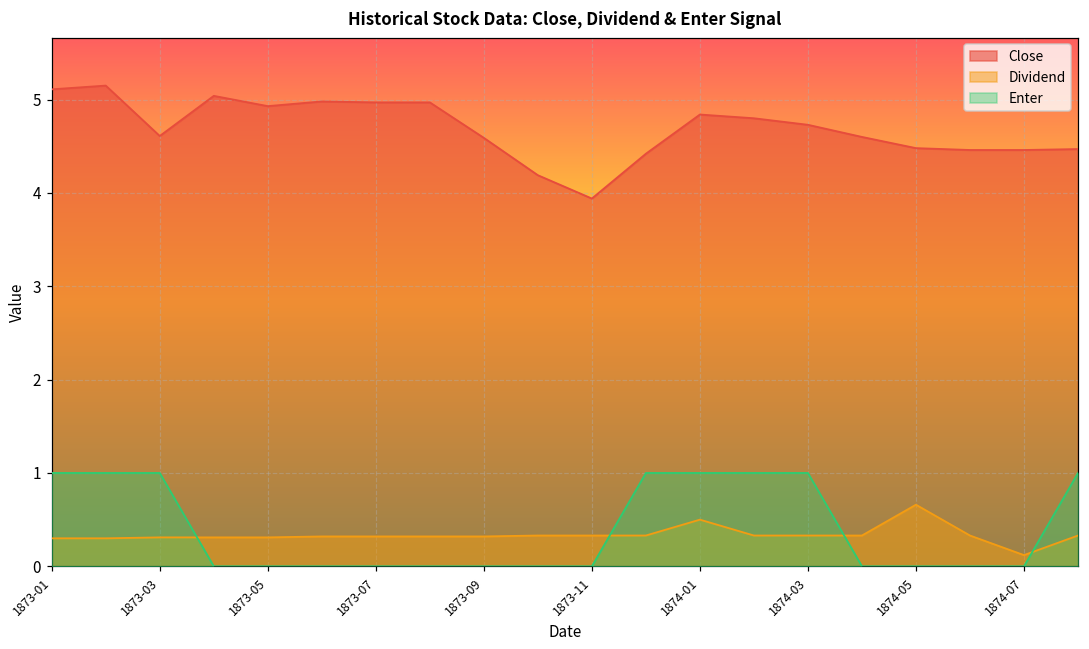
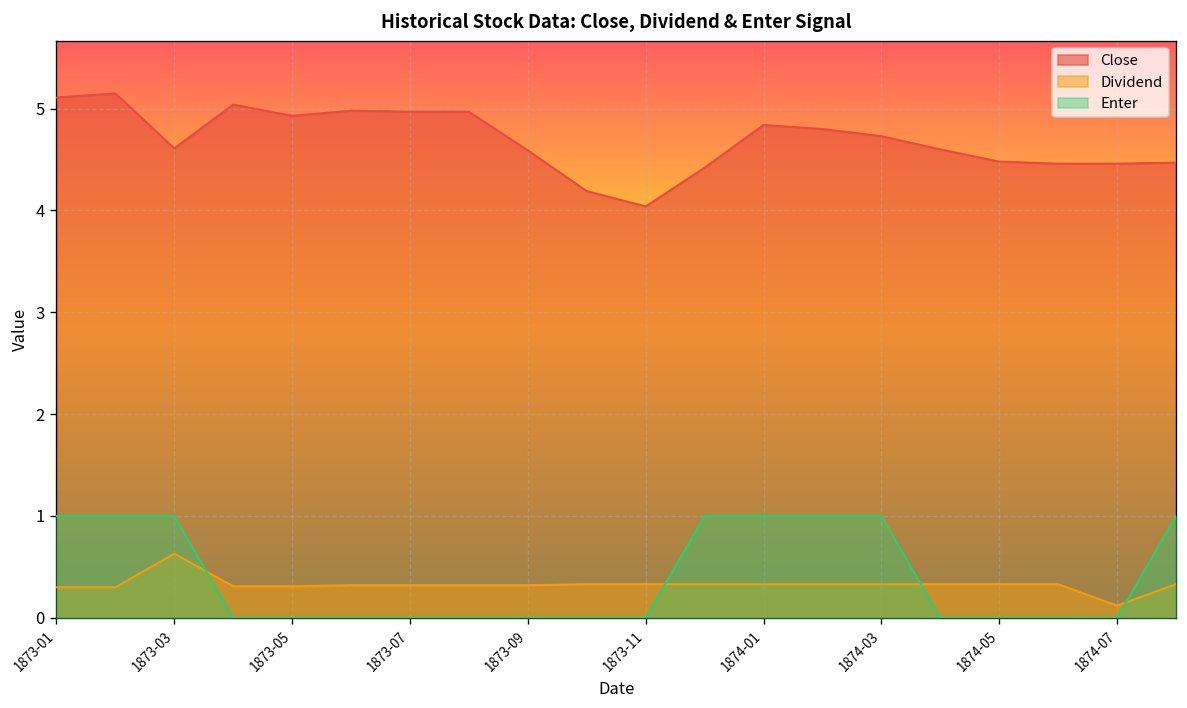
Dividend, 1873-03: 0.3 -> 0.6
Close, 1873-11: 3.9 -> 4.0
Dividend, 1874-01: 0.5 -> 0.3
Dividend, 1874-05: 0.7 -> 0.3
